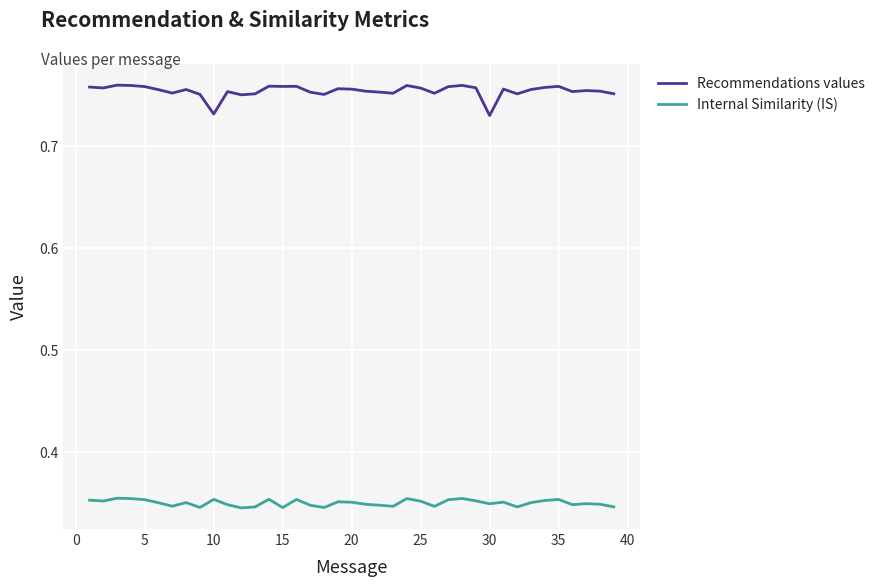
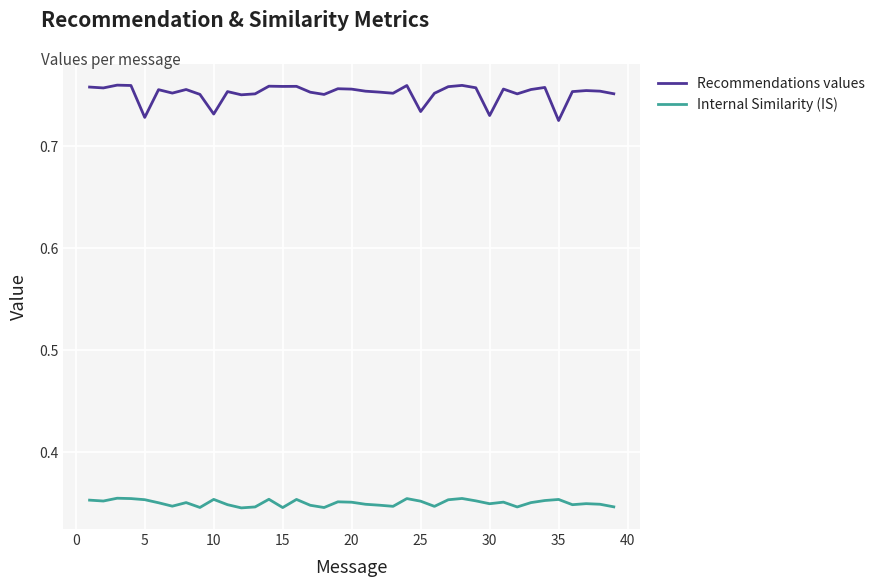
Recommendations values, 5: 0.758 -> 0.728
Recommendations values, 25: 0.757 -> 0.734
Recommendations values, 35: 0.758 -> 0.725
